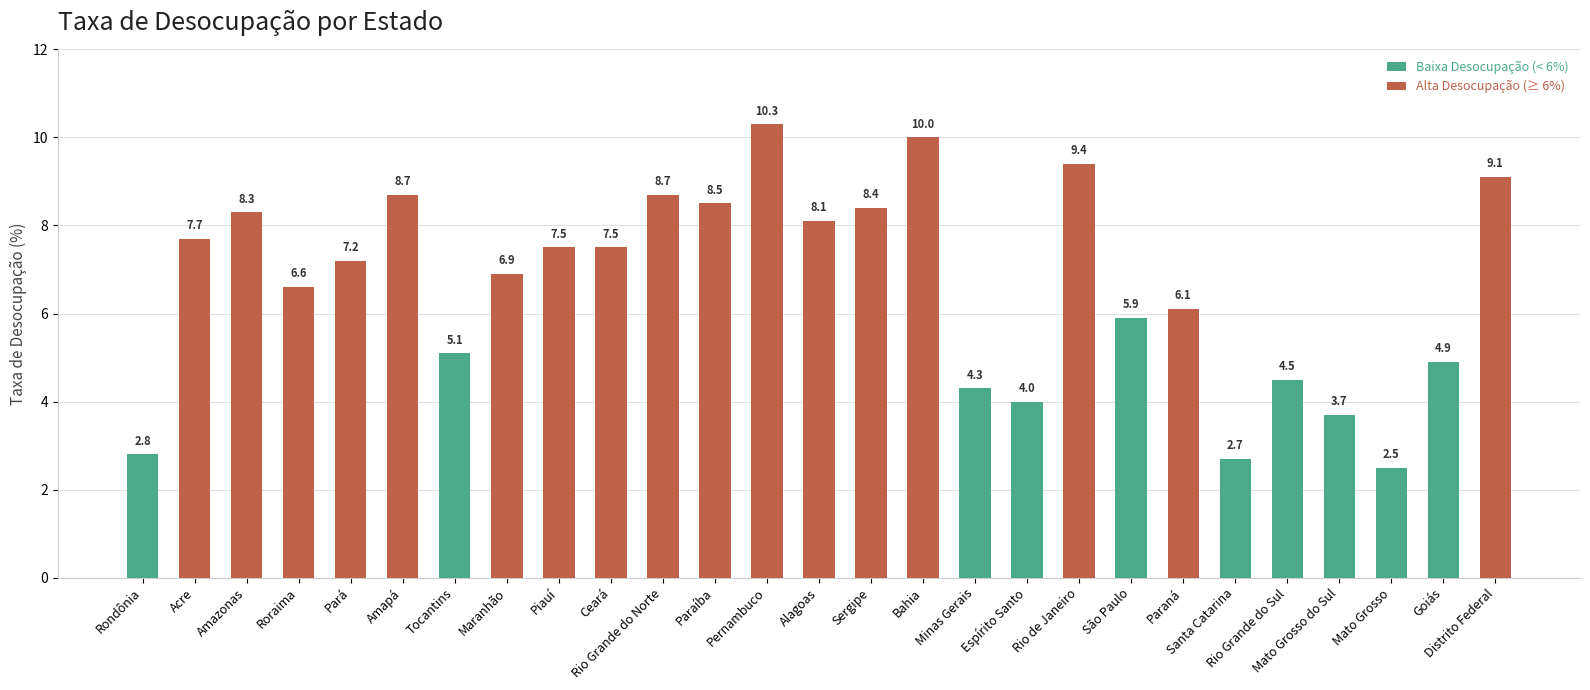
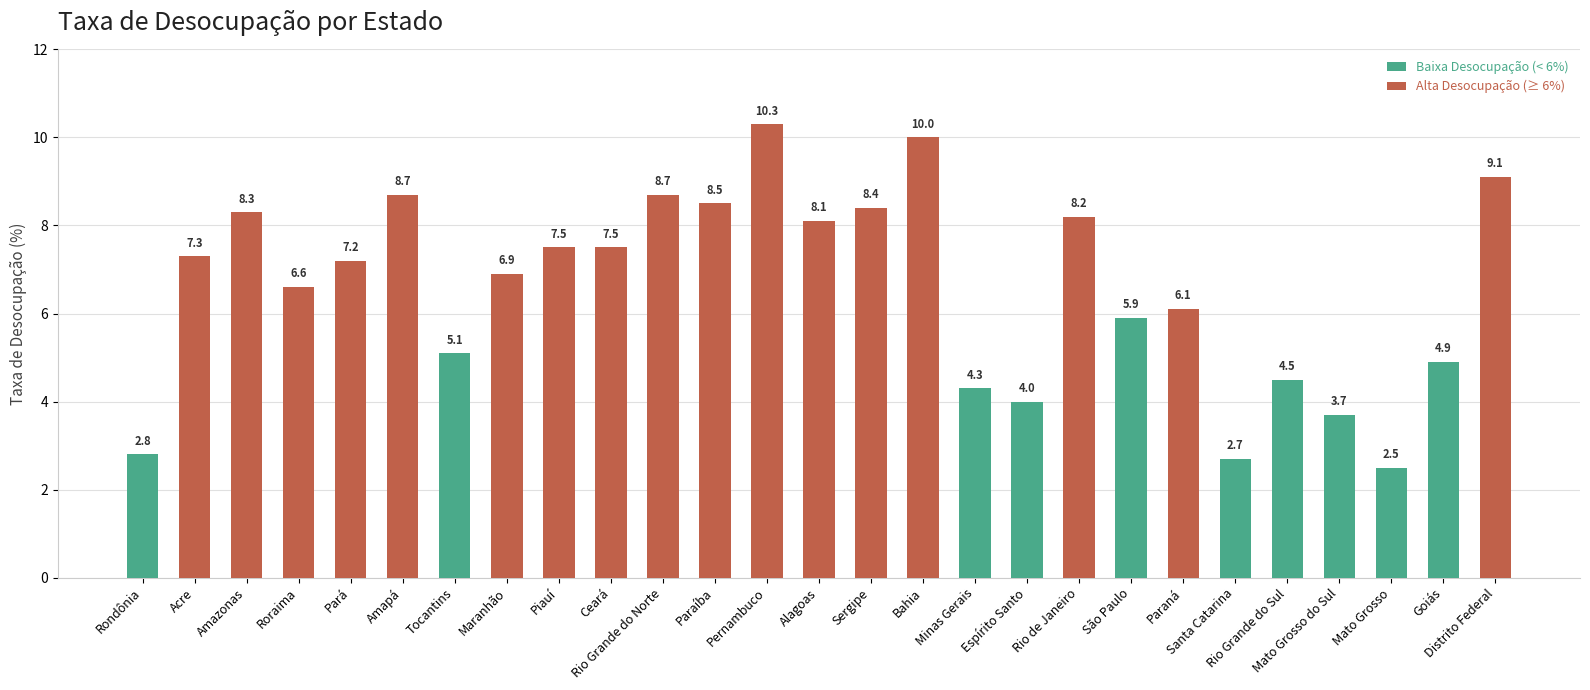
Alta Desocupação (≥ 6%), Acre: 7.7 -> 7.3
Alta Desocupação (≥ 6%), Rio de Janeiro: 9.4 -> 8.2
